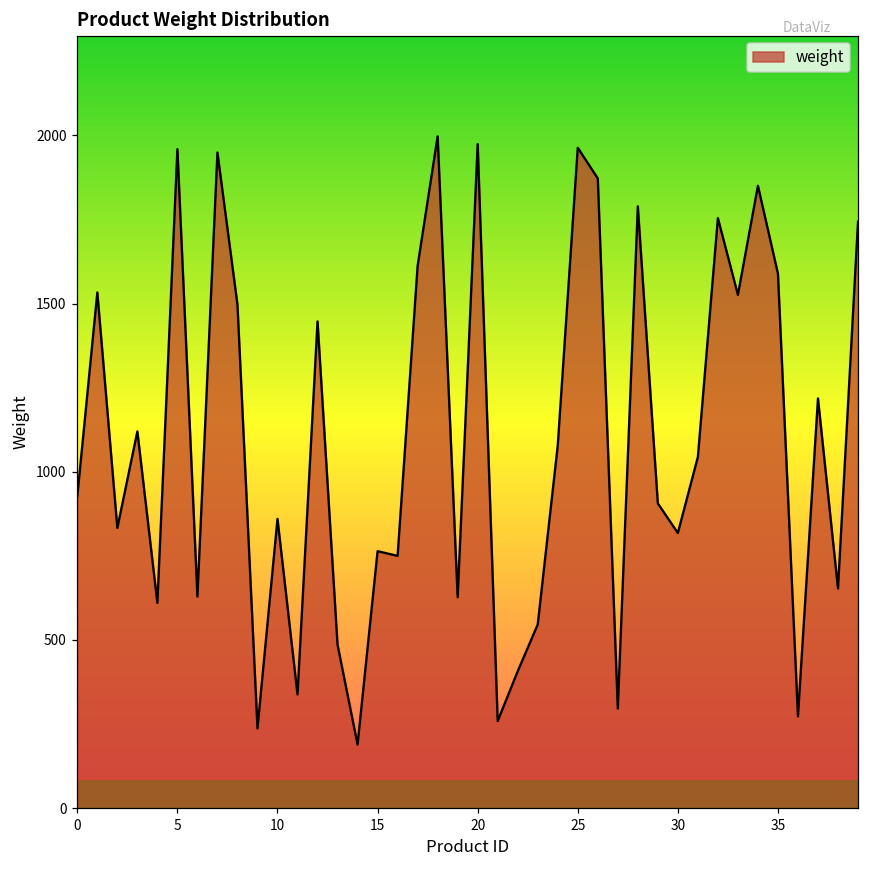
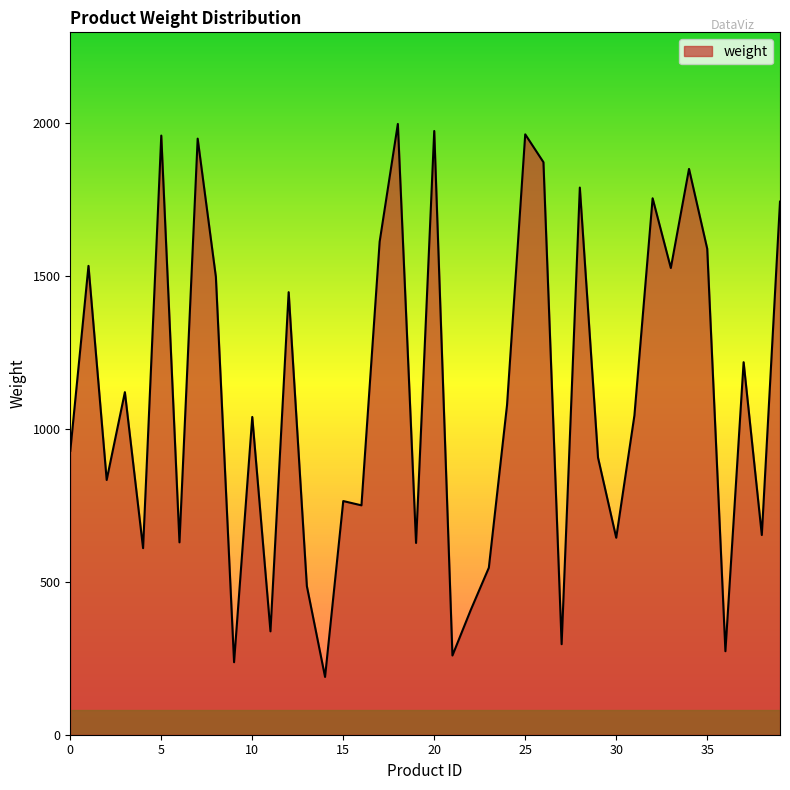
10: 860 -> 1040
30: 820 -> 640
